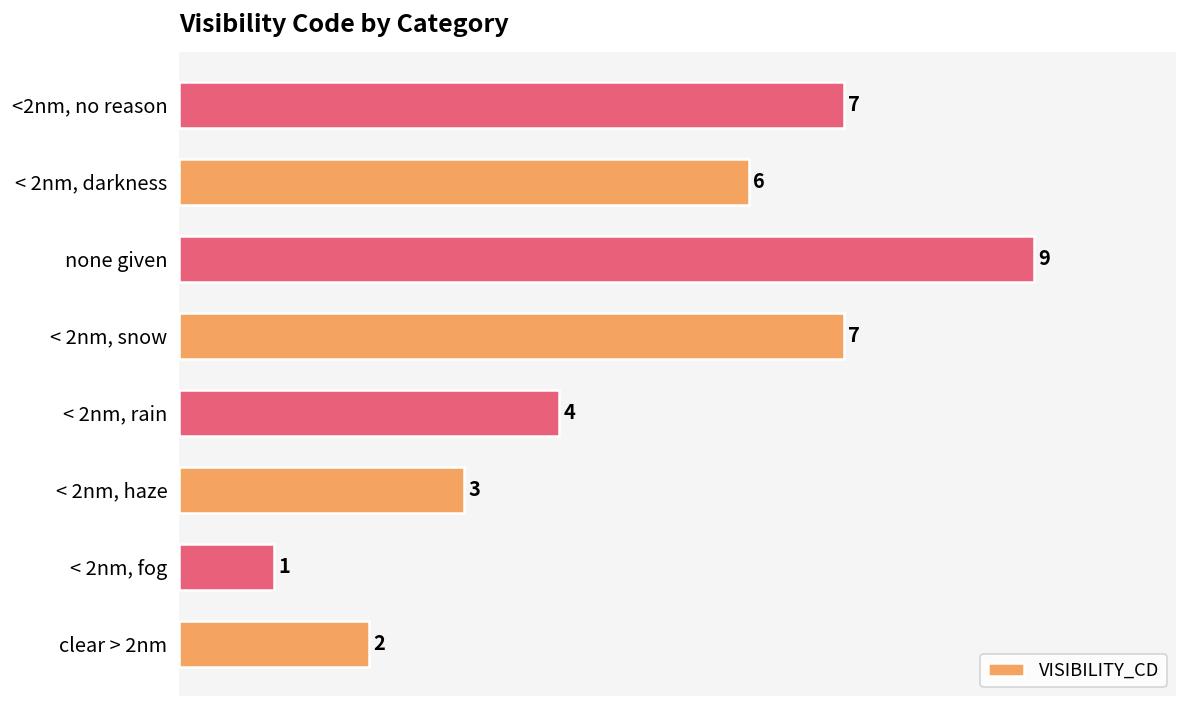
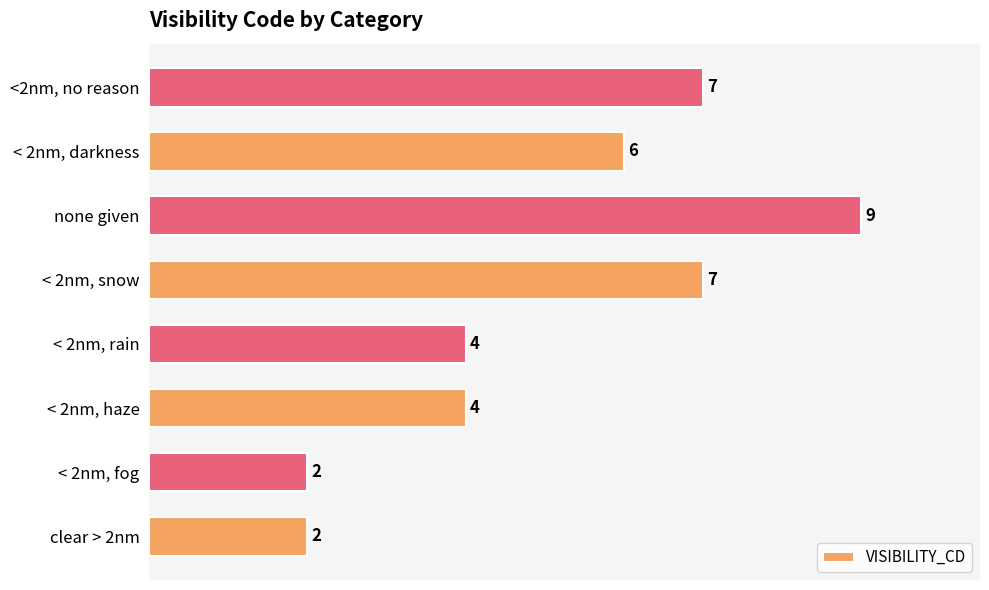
< 2nm, haze: 3 -> 4
< 2nm, fog: 1 -> 2
